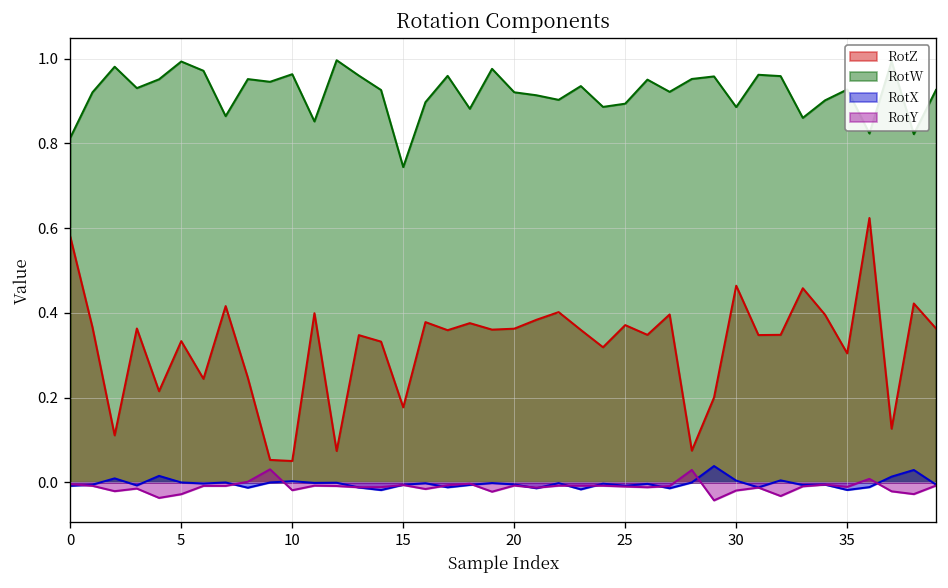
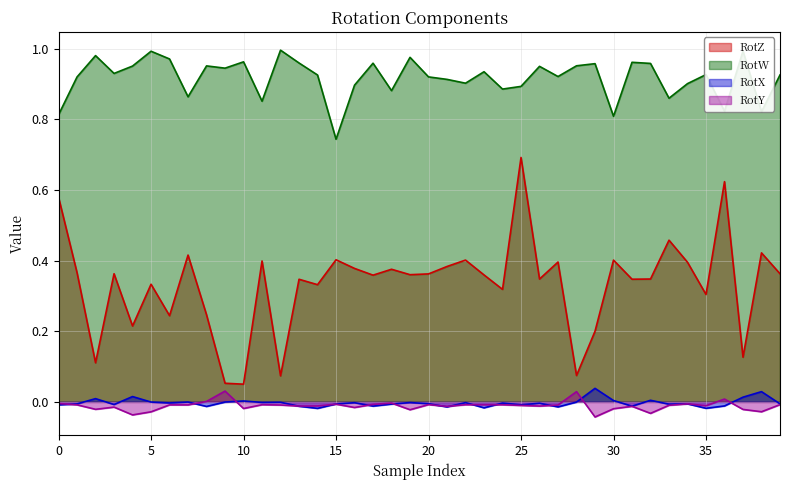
RotZ, 15: 0.18 -> 0.40
RotZ, 25: 0.37 -> 0.69
RotZ, 30: 0.46 -> 0.40
RotW, 30: 0.89 -> 0.81
